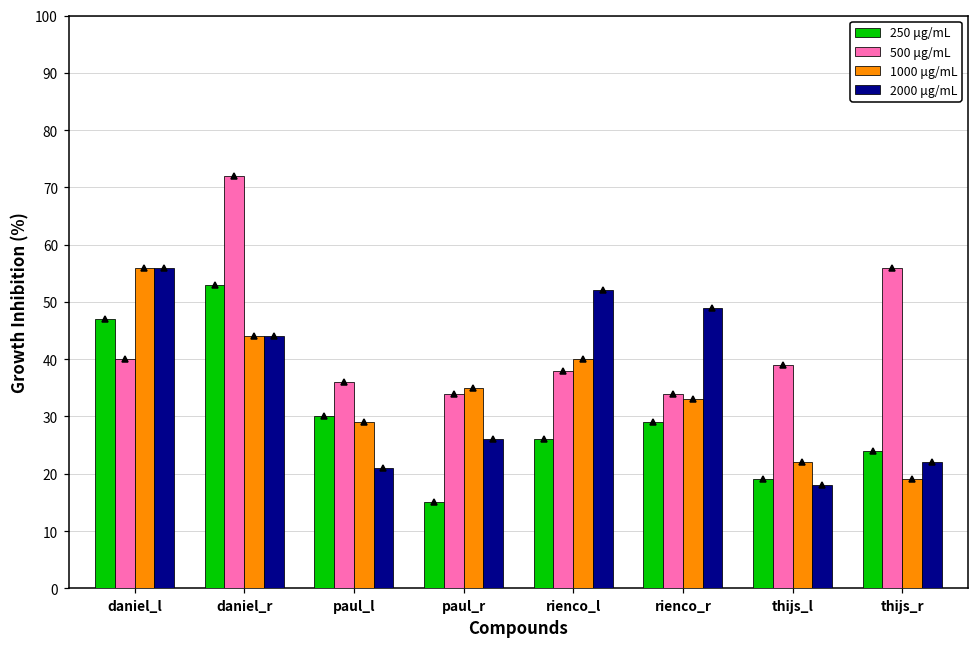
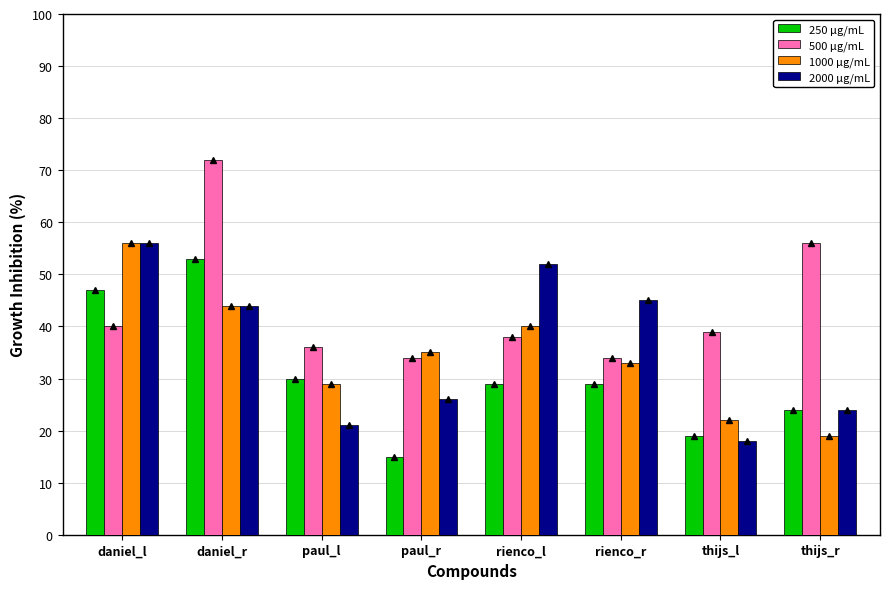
250 μg/mL, rienco_l: 26 -> 29
2000 μg/mL, rienco_r: 49 -> 45
2000 μg/mL, thijs_r: 22 -> 24
